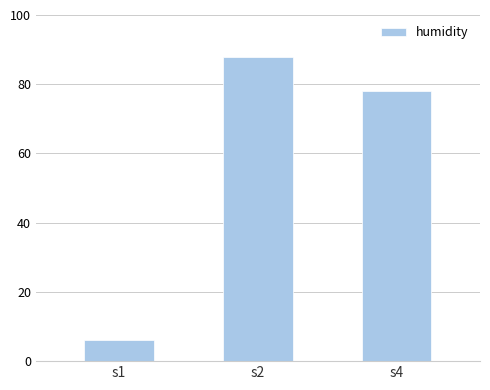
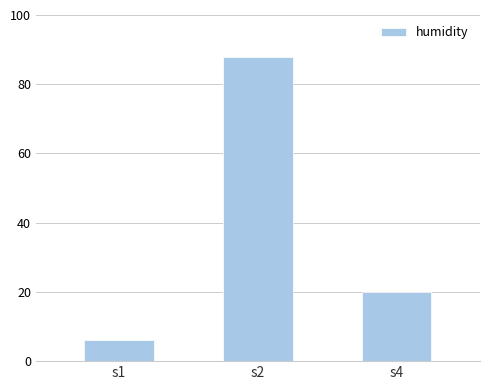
s4: 78 -> 20
